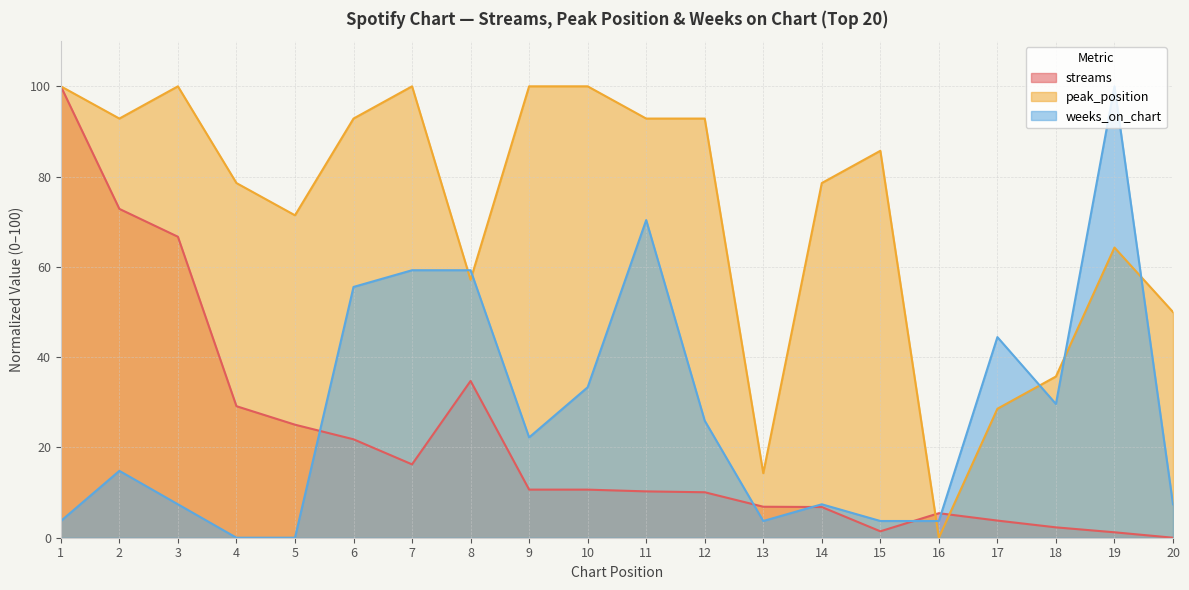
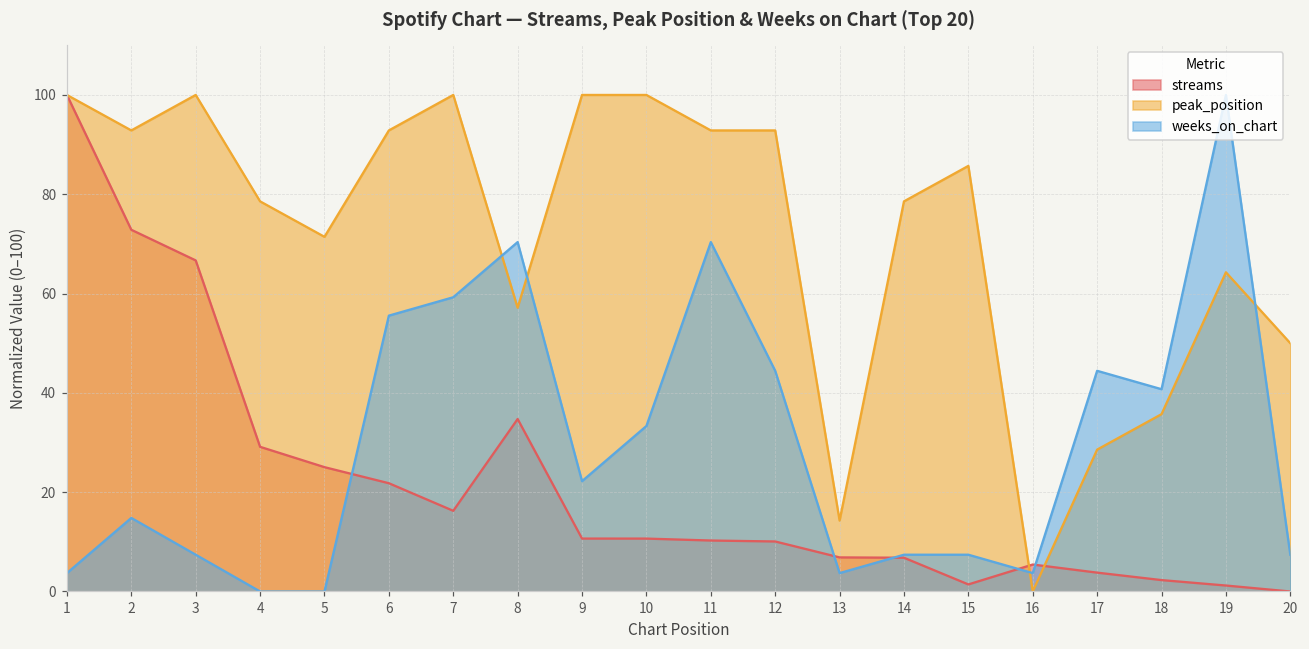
weeks_on_chart, 8: 59 -> 70
weeks_on_chart, 12: 26 -> 44
weeks_on_chart, 15: 4 -> 7
weeks_on_chart, 18: 30 -> 41
